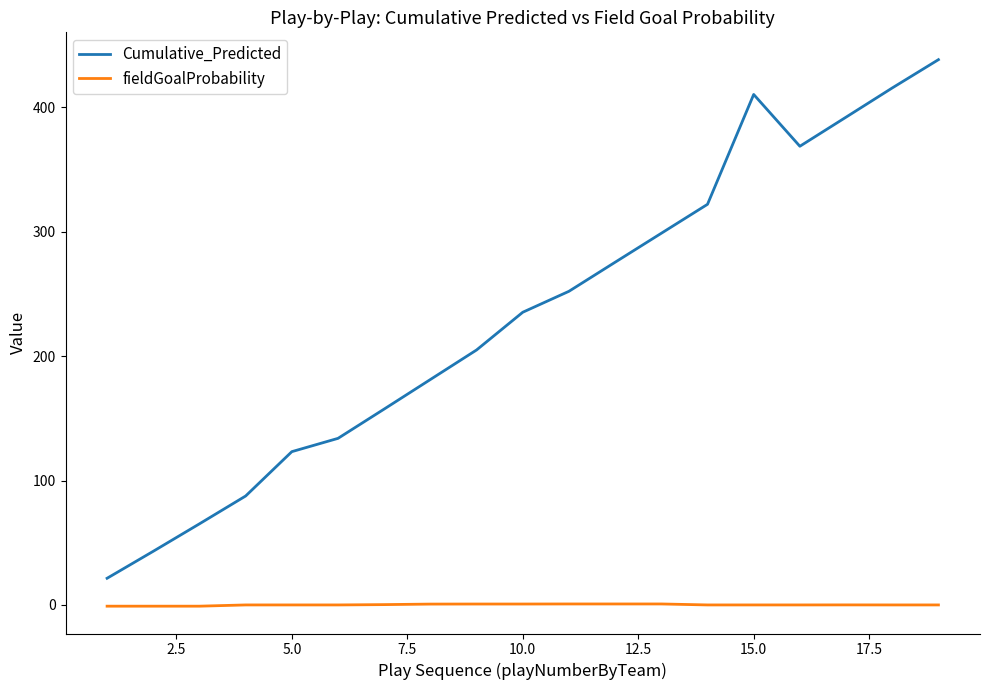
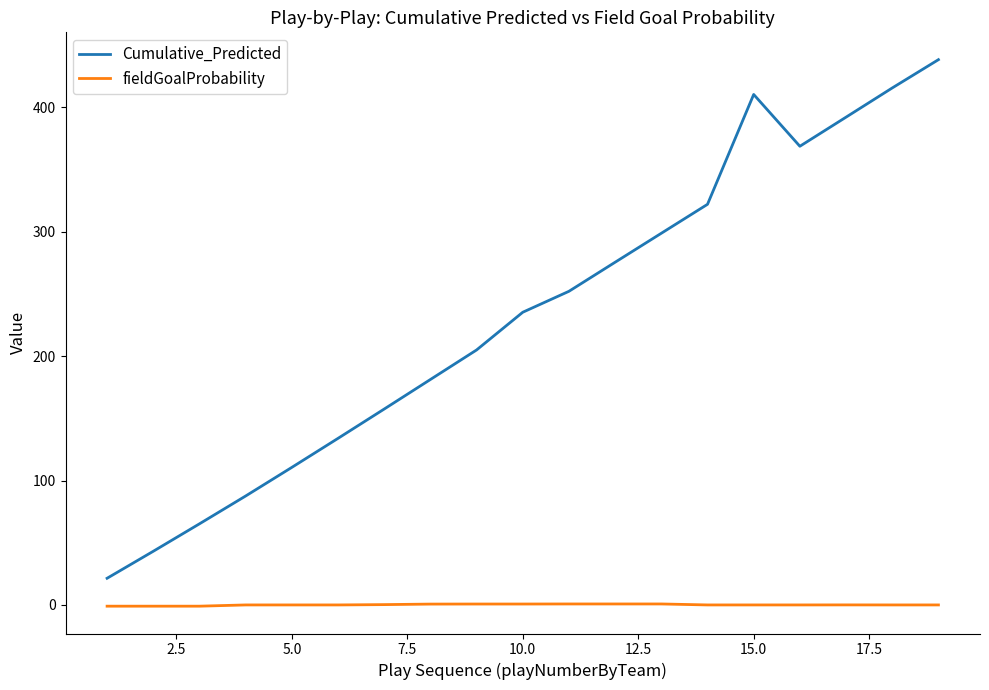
Cumulative_Predicted, 5.0: 123 -> 111
